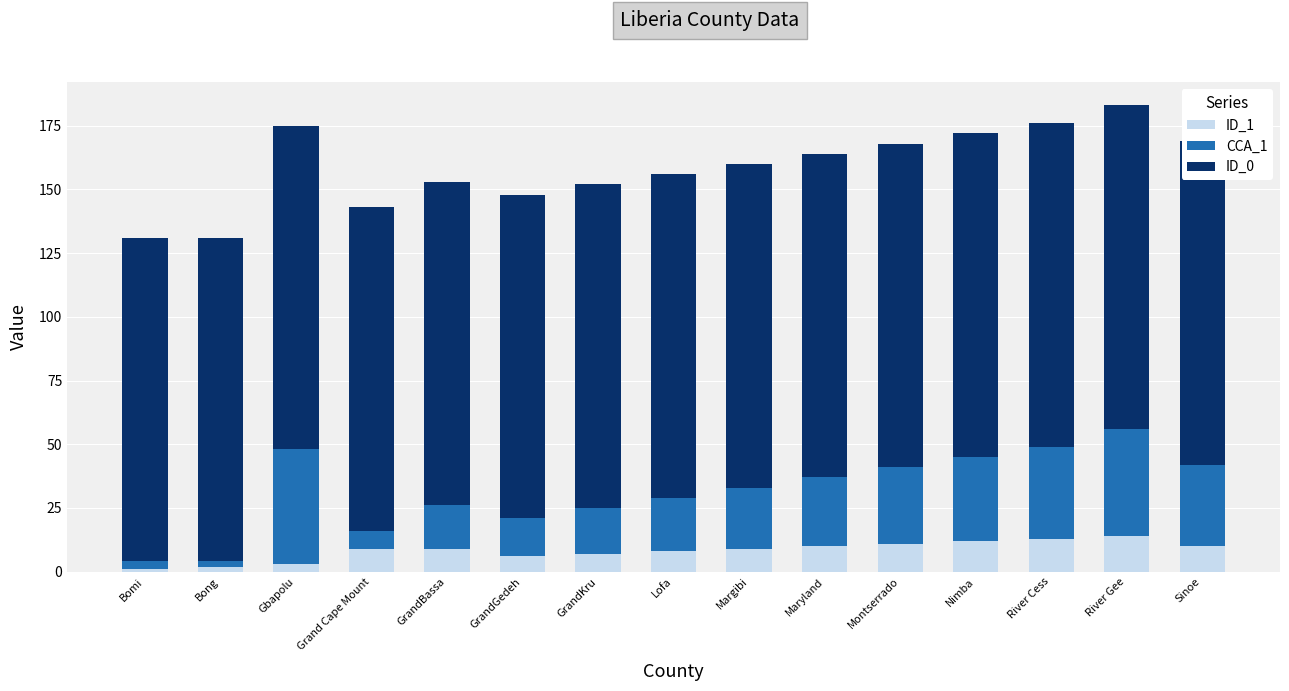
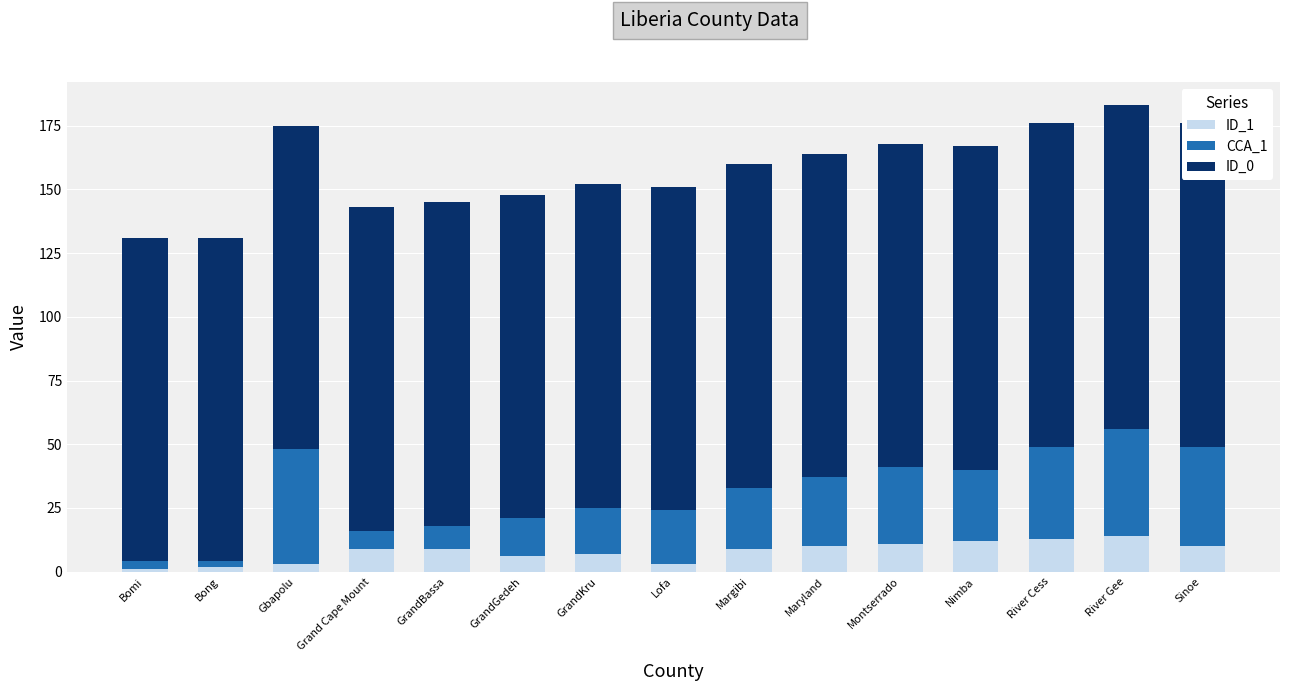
CCA_1, GrandBassa: 17 -> 9
ID_1, Lofa: 8 -> 3
CCA_1, Nimba: 33 -> 28
CCA_1, Sinoe: 32 -> 39
